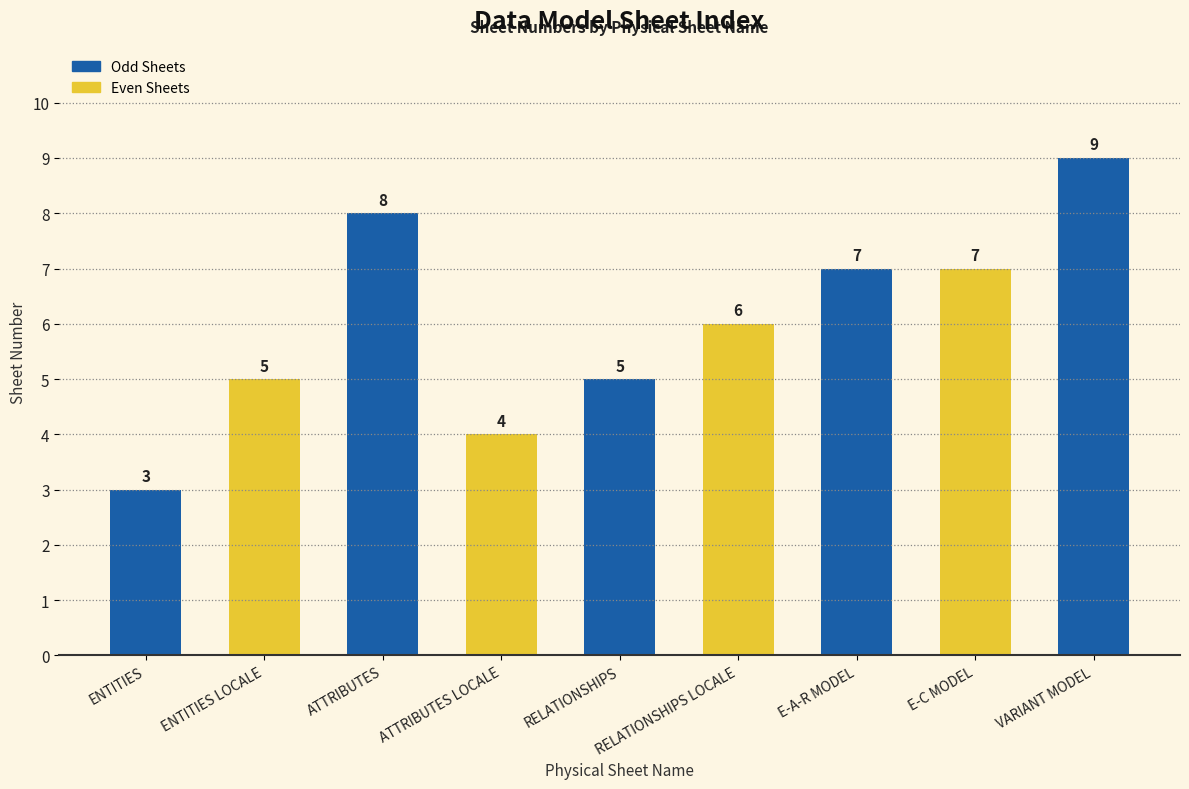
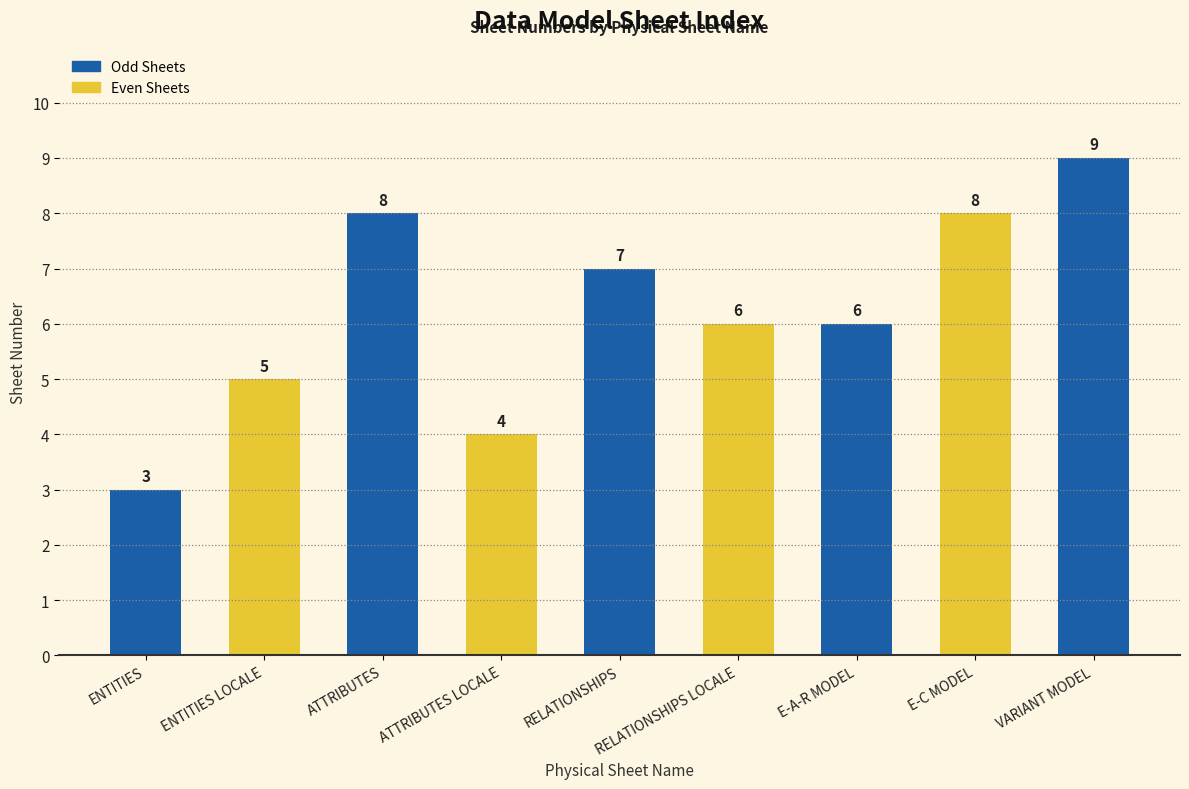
RELATIONSHIPS: 5 -> 7
E-A-R MODEL: 7 -> 6
E-C MODEL: 7 -> 8
